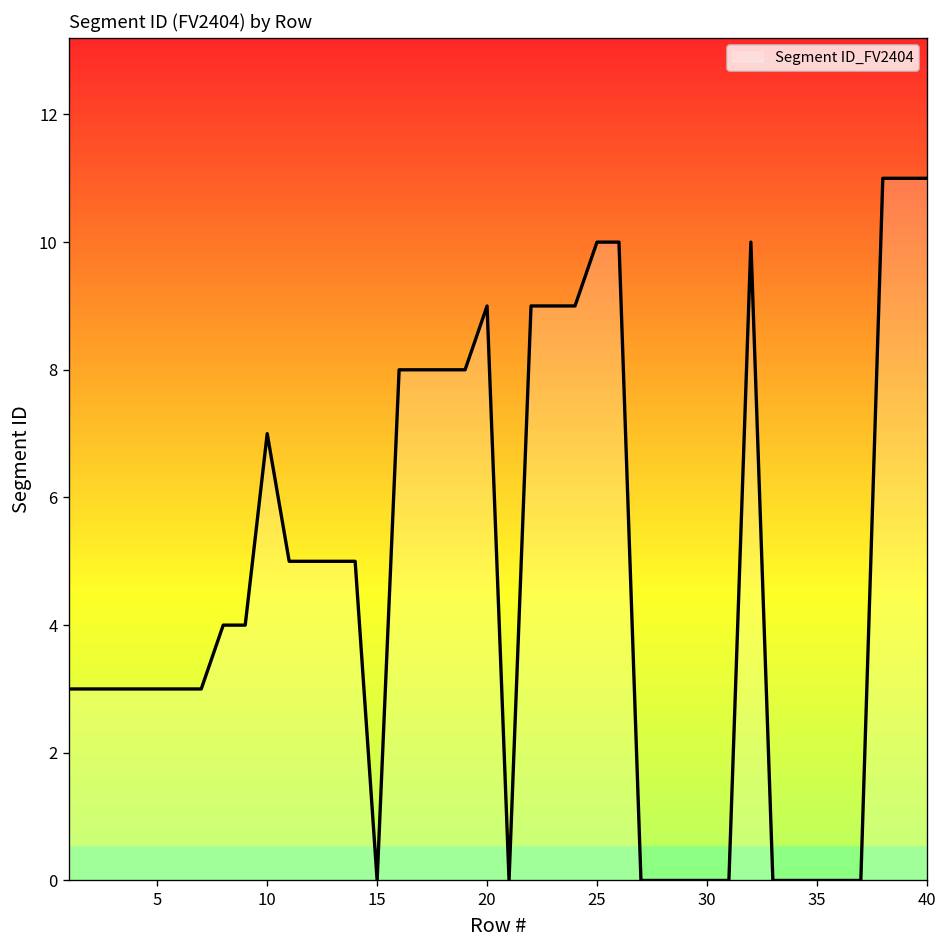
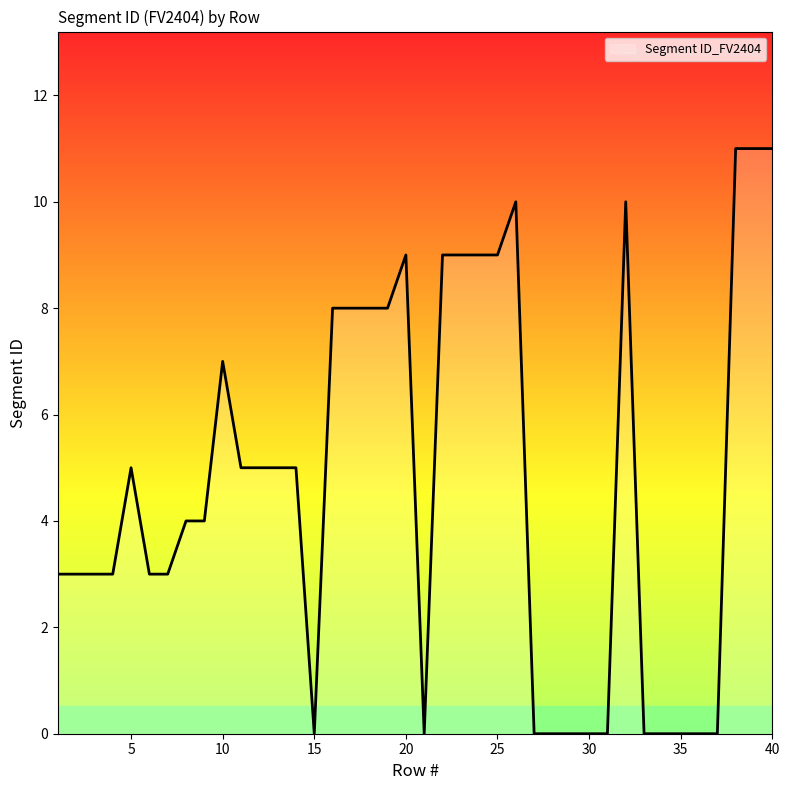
5: 3 -> 5
25: 10 -> 9
